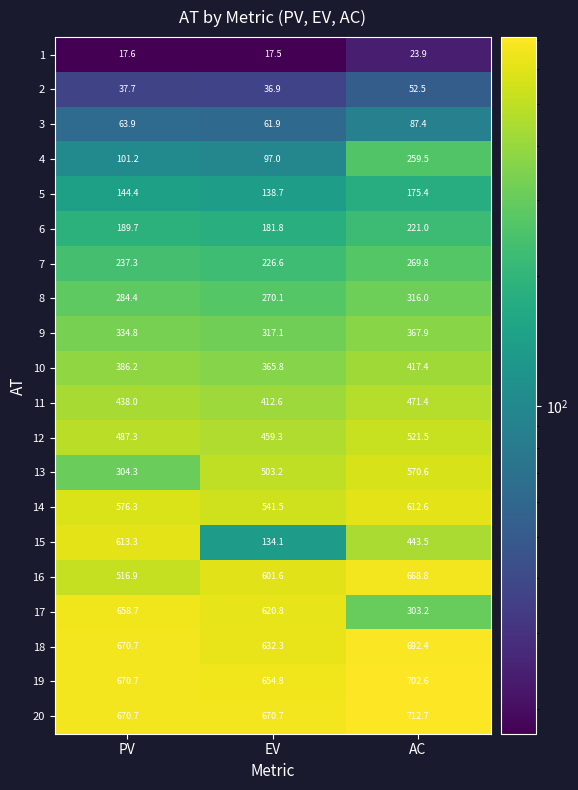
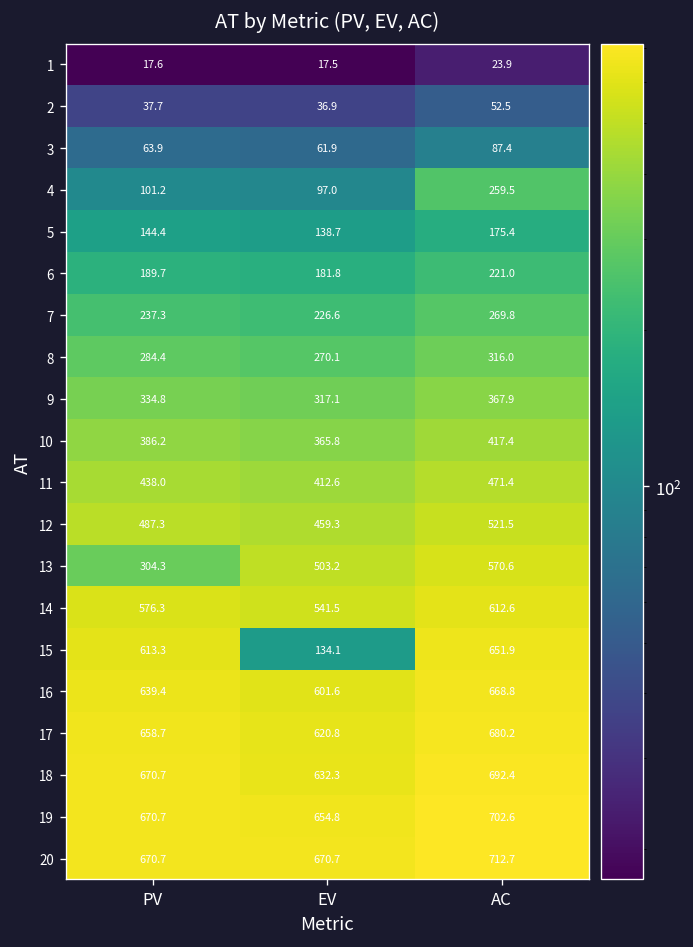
15, AC: 443.5 -> 651.9
16, PV: 516.9 -> 639.4
17, AC: 303.2 -> 680.2
